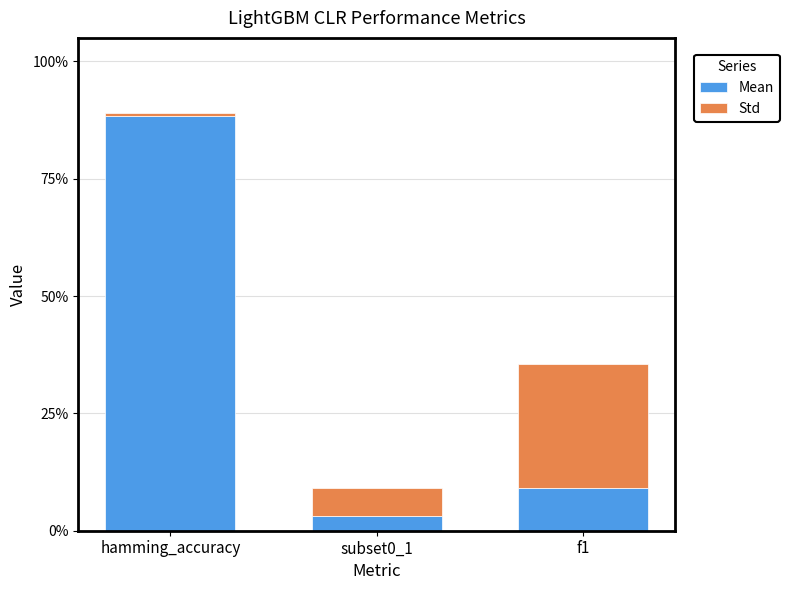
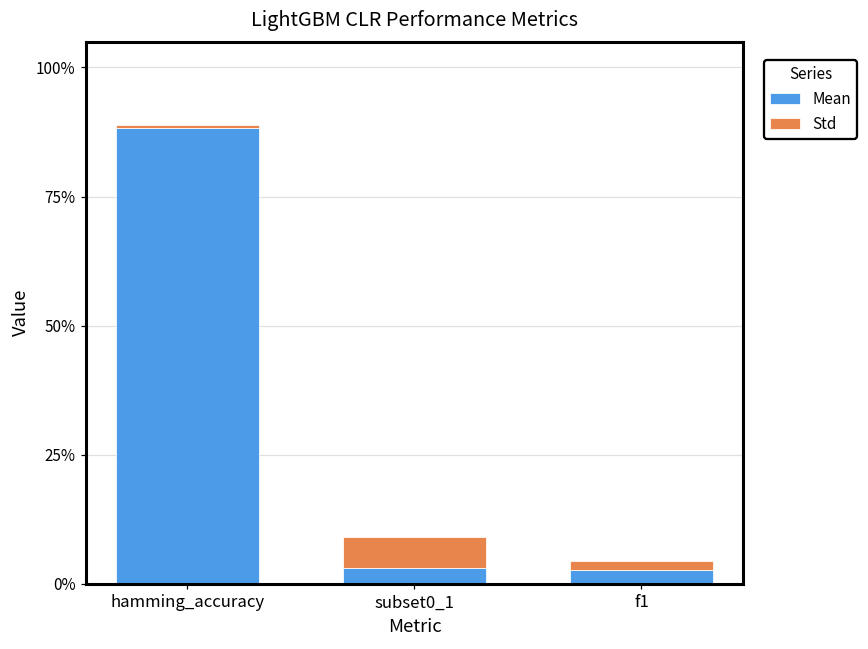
Mean, f1: 9% -> 3%
Std, f1: 26% -> 2%
